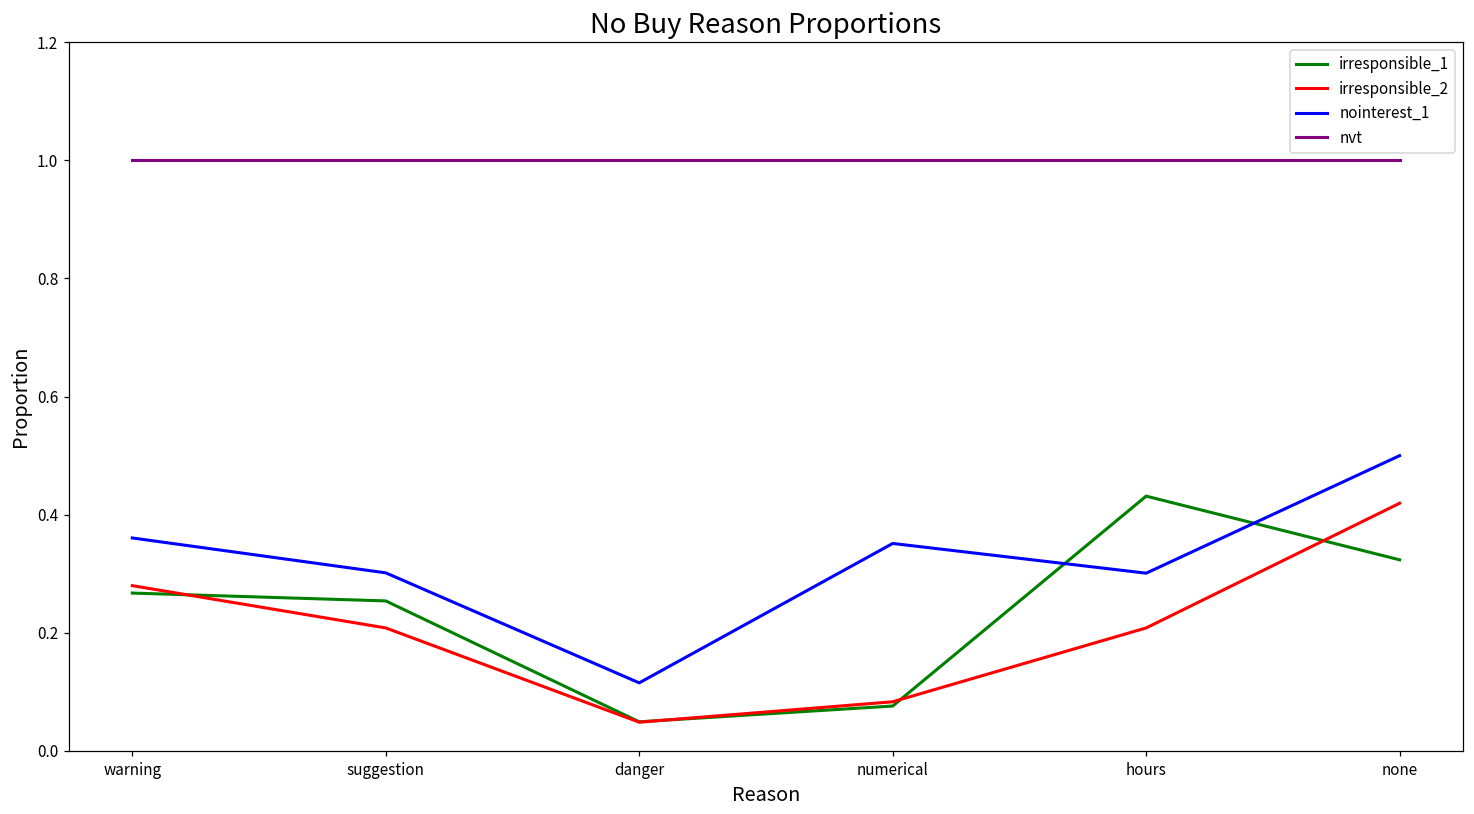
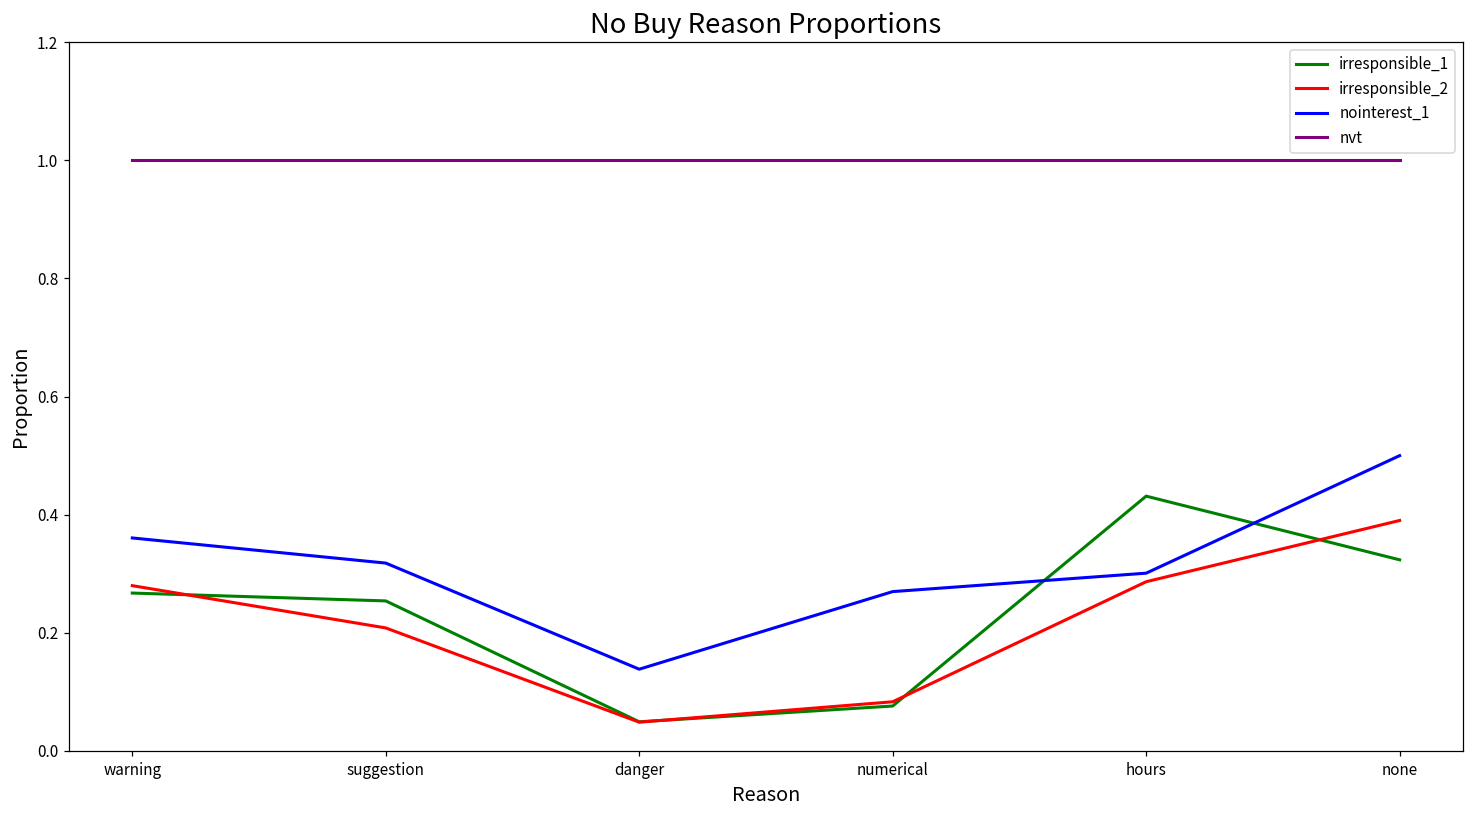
nointerest_1, suggestion: 0.30 -> 0.32
nointerest_1, danger: 0.12 -> 0.14
nointerest_1, numerical: 0.35 -> 0.27
irresponsible_2, hours: 0.21 -> 0.29
irresponsible_2, none: 0.42 -> 0.39
